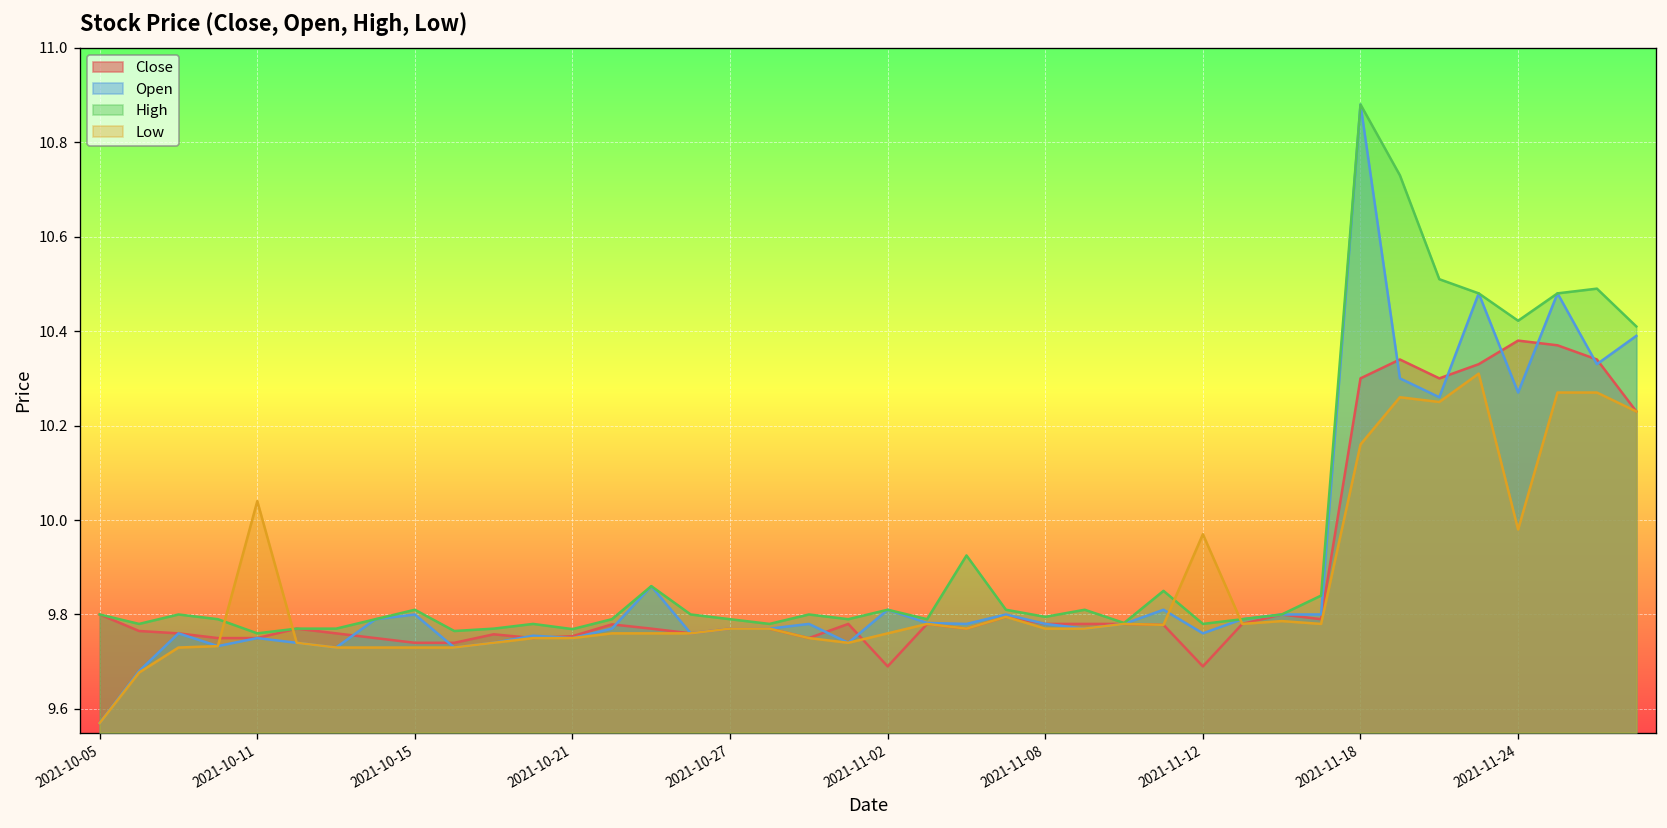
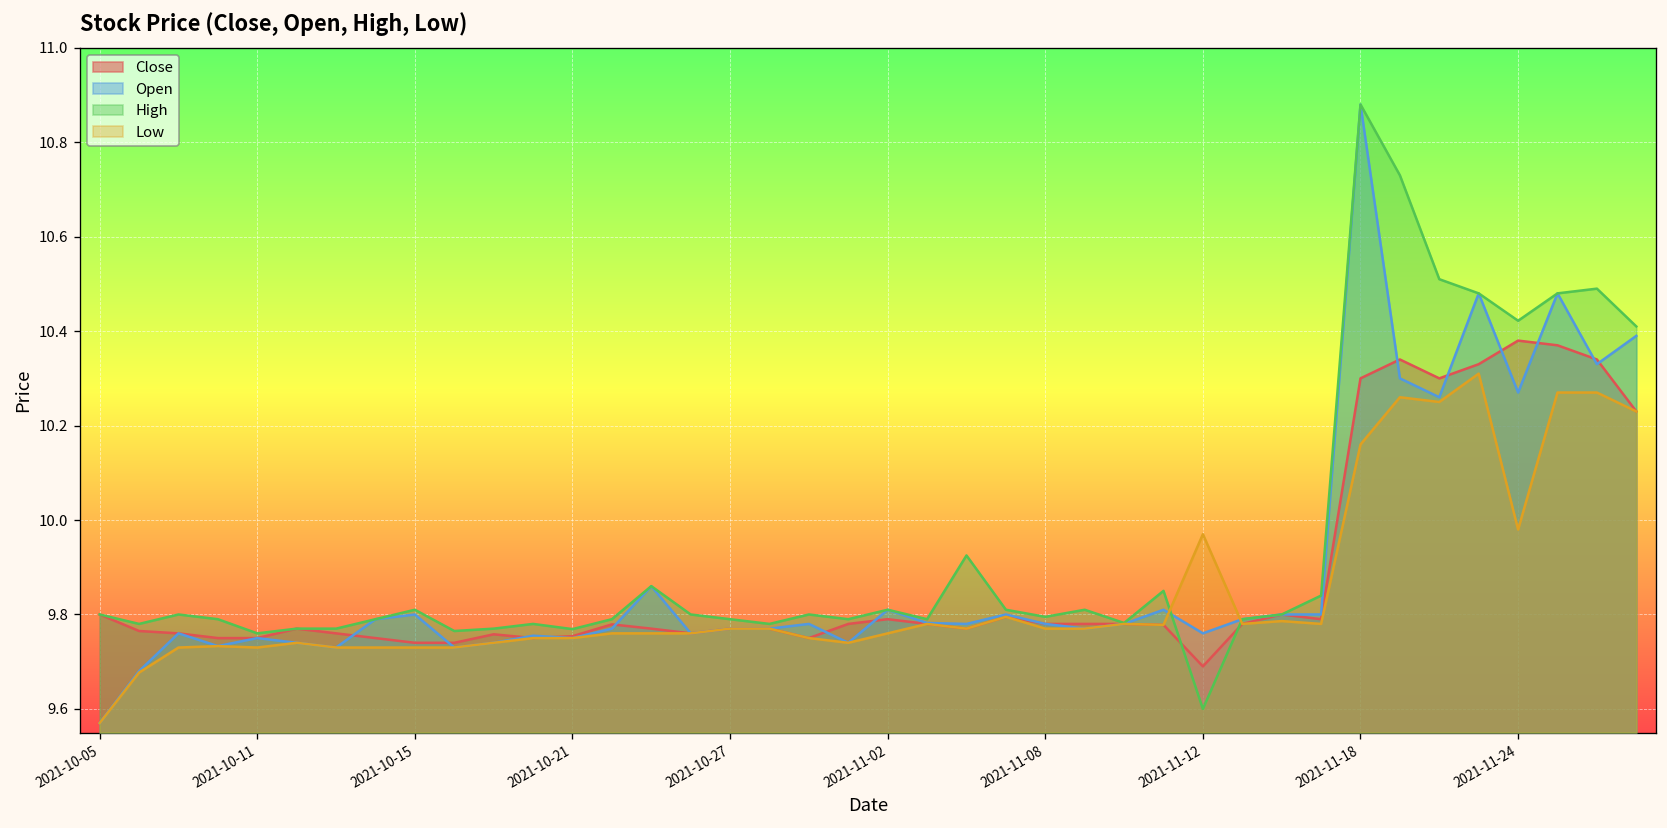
Low, 2021-10-11: 10.04 -> 9.73
Close, 2021-11-02: 9.69 -> 9.79
High, 2021-11-12: 9.78 -> 9.60
